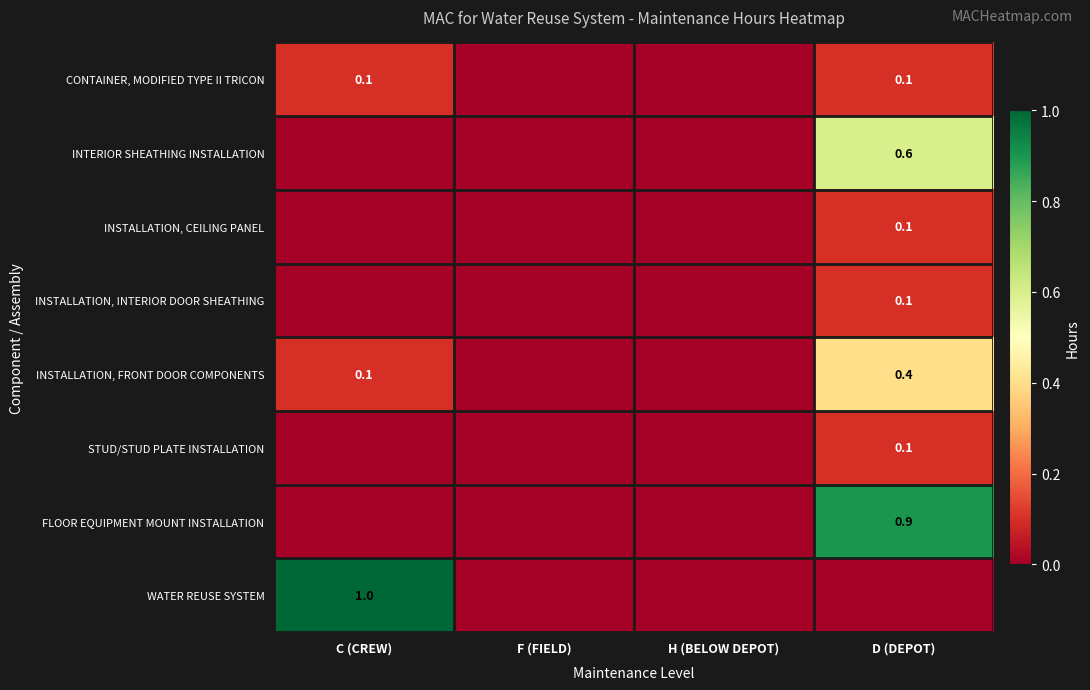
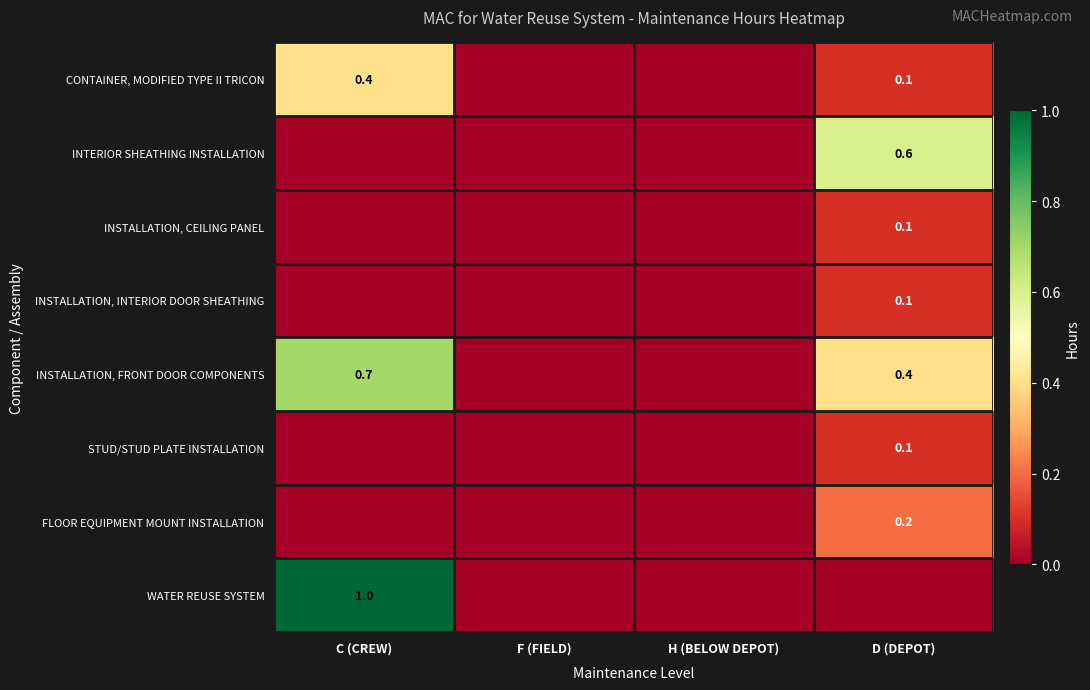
CONTAINER, MODIFIED TYPE II TRICON, C (CREW): 0.1 -> 0.4
INSTALLATION, FRONT DOOR COMPONENTS, C (CREW): 0.1 -> 0.7
FLOOR EQUIPMENT MOUNT INSTALLATION, D (DEPOT): 0.9 -> 0.2
